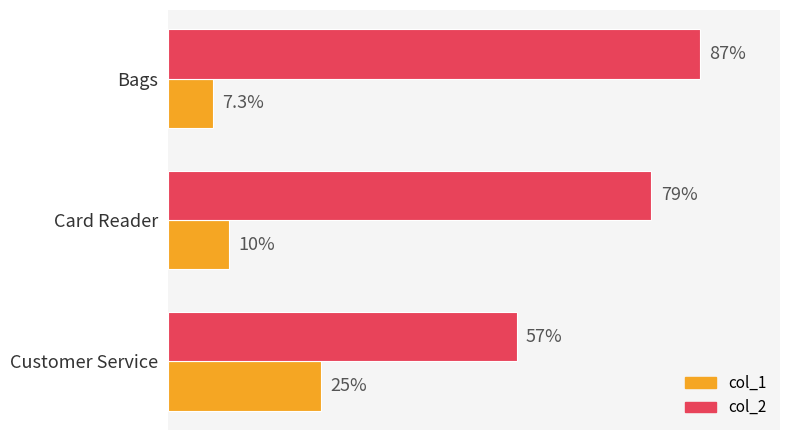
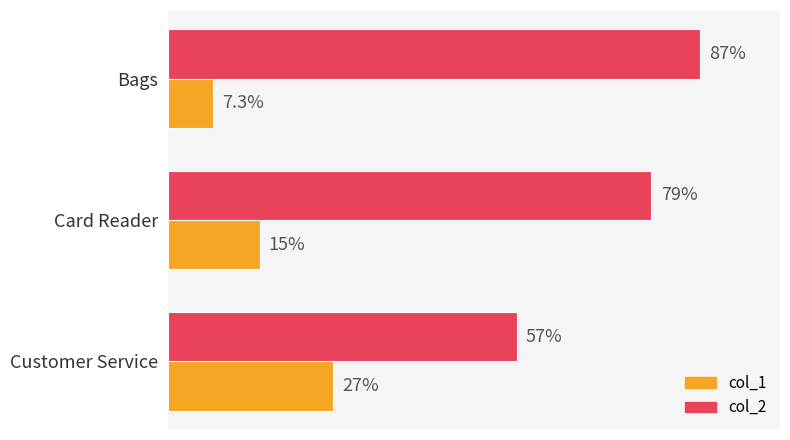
col_1, Card Reader: 10% -> 15%
col_1, Customer Service: 25% -> 27%
